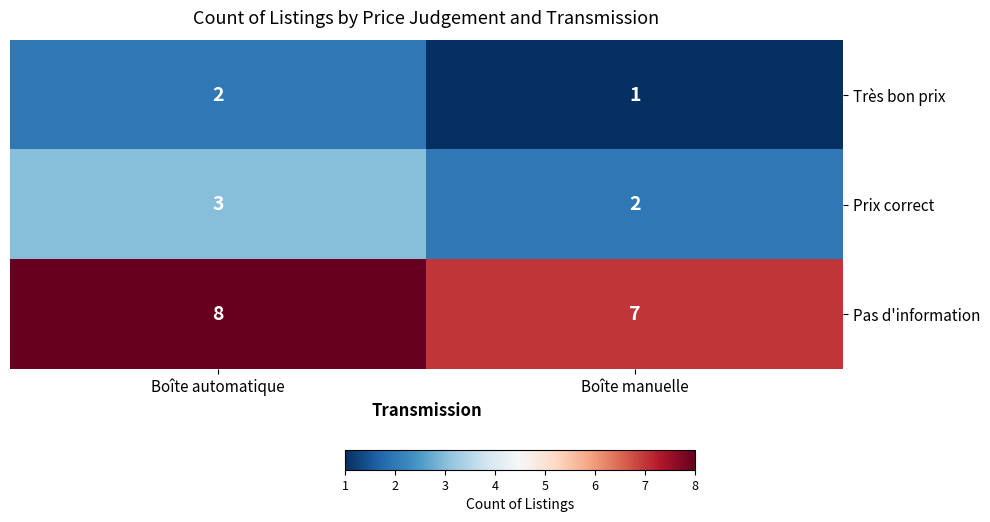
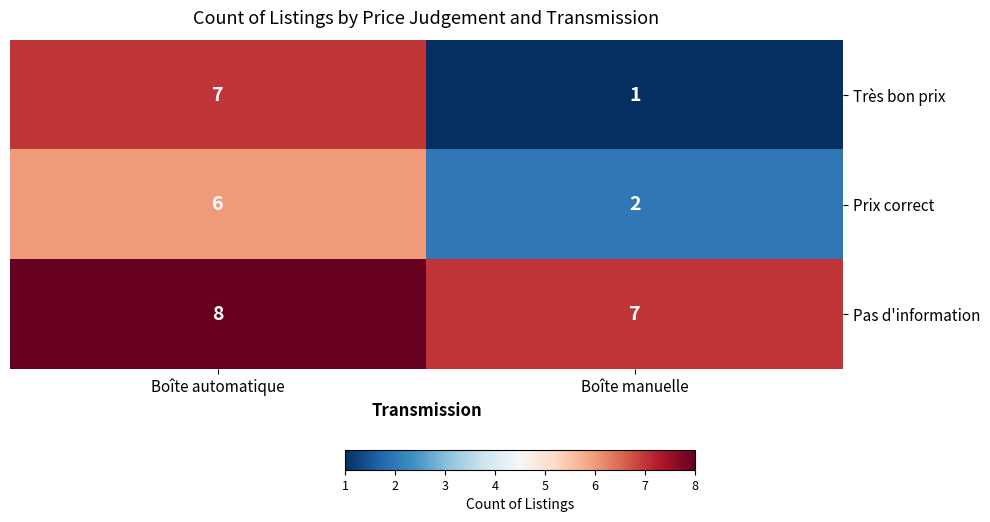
Très bon prix, Boîte automatique: 2 -> 7
Prix correct, Boîte automatique: 3 -> 6
